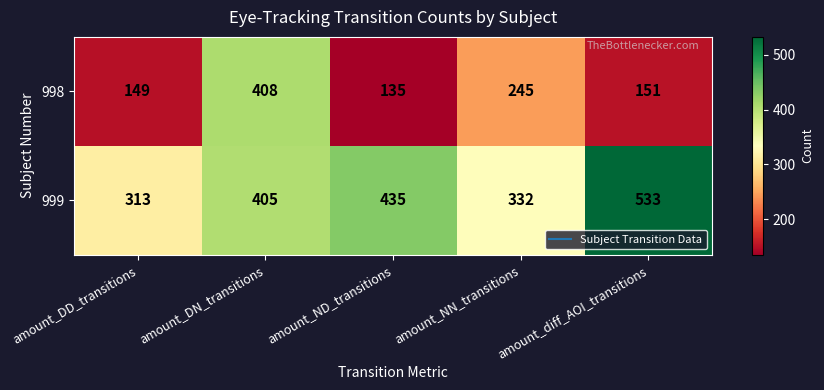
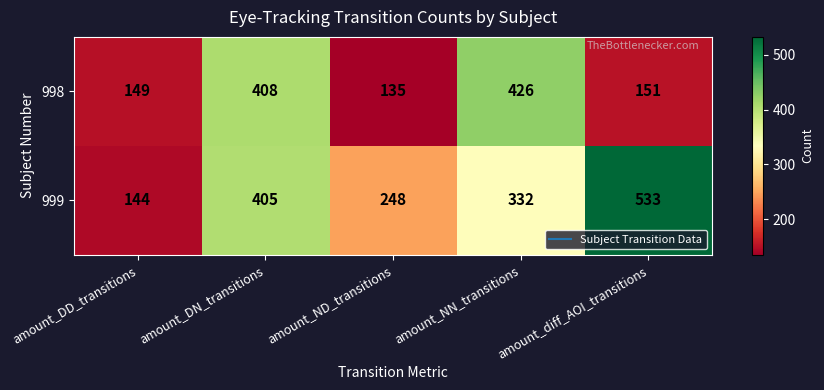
998, amount_NN_transitions: 245 -> 426
999, amount_DD_transitions: 313 -> 144
999, amount_ND_transitions: 435 -> 248
